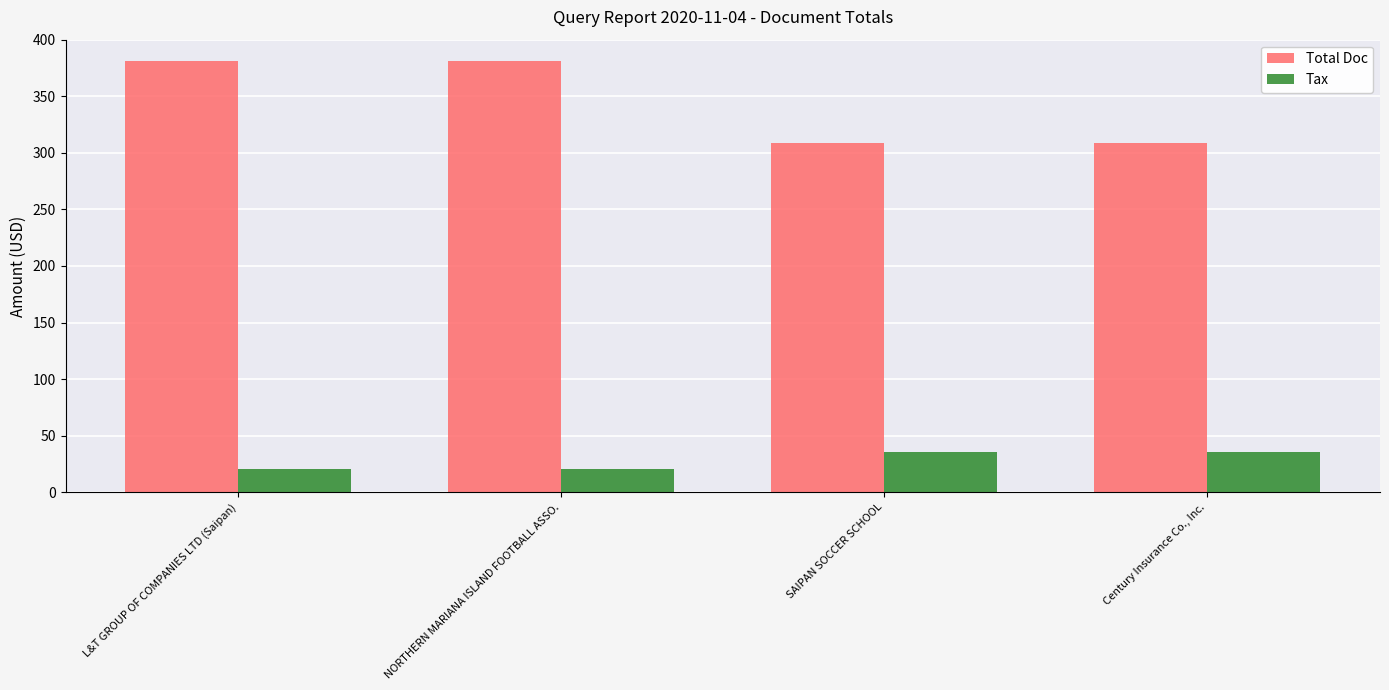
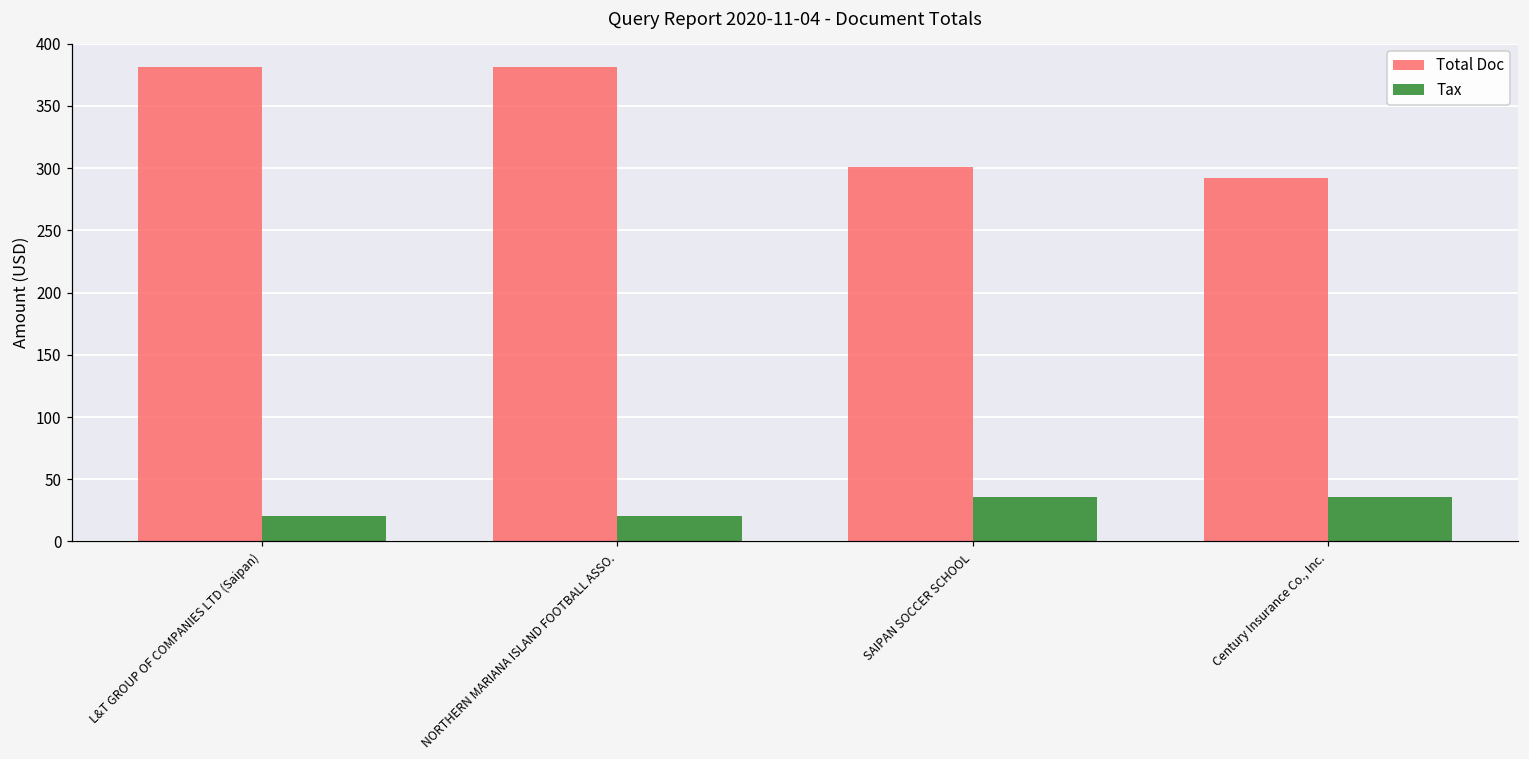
Total Doc, SAIPAN SOCCER SCHOOL: 309 -> 301
Total Doc, Century Insurance Co., Inc.: 309 -> 292
